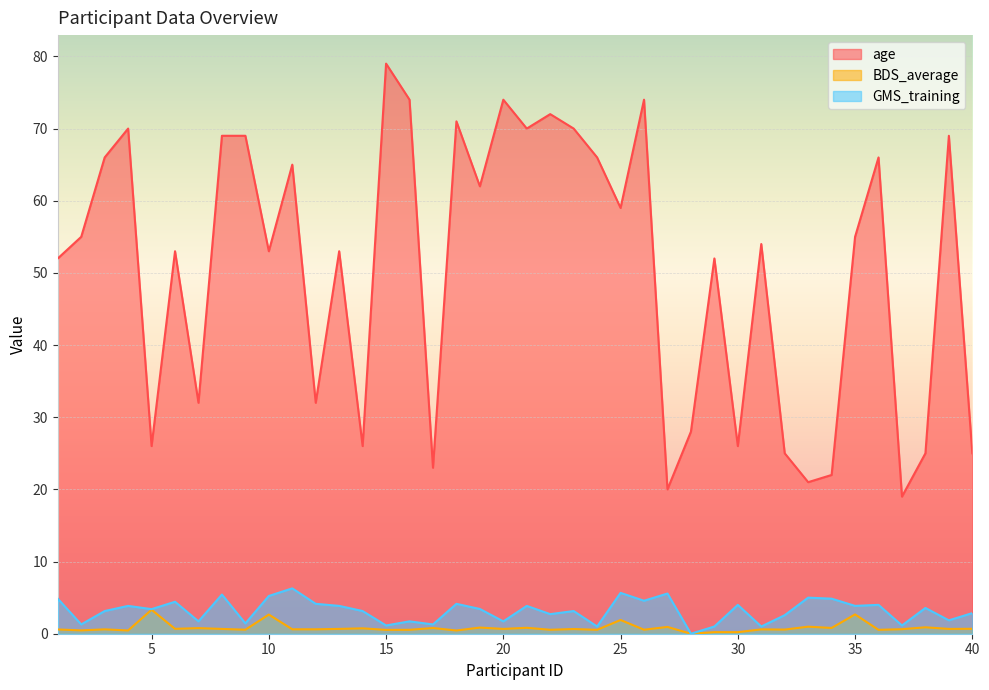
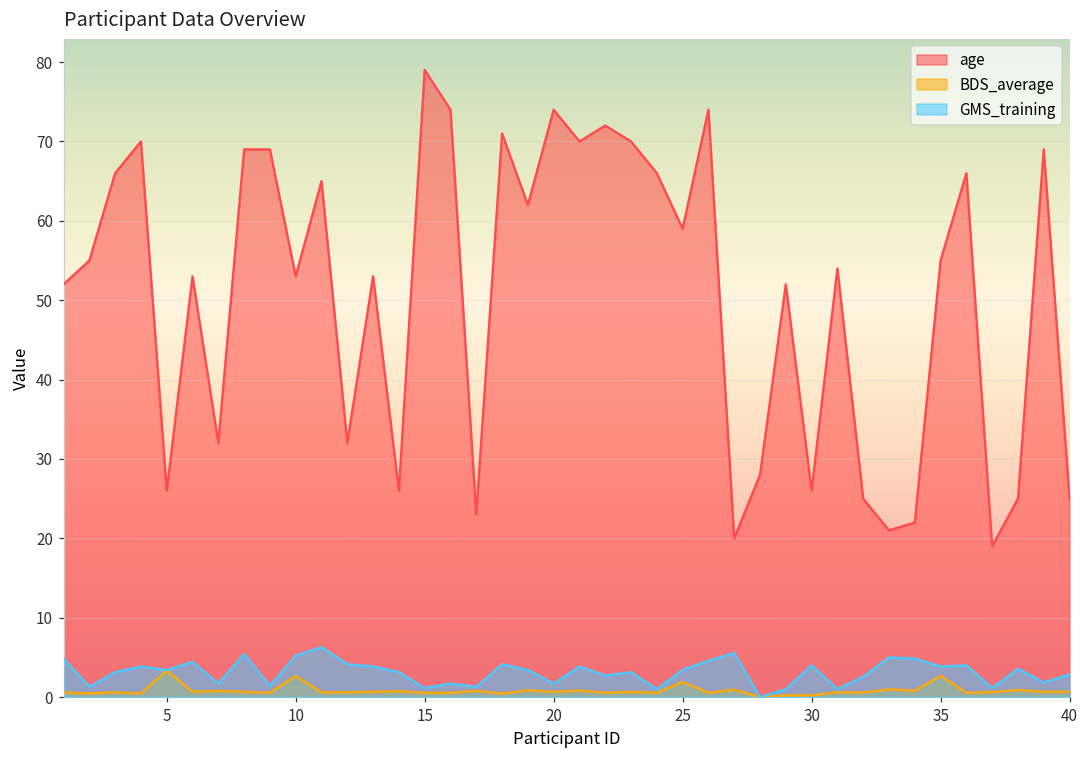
GMS_training, 25: 6 -> 3
